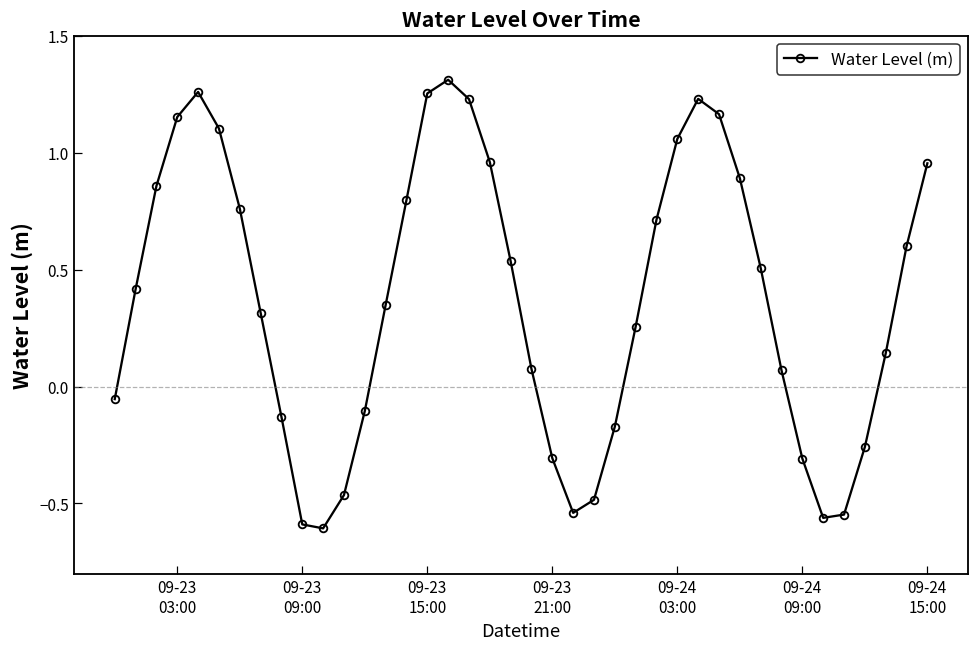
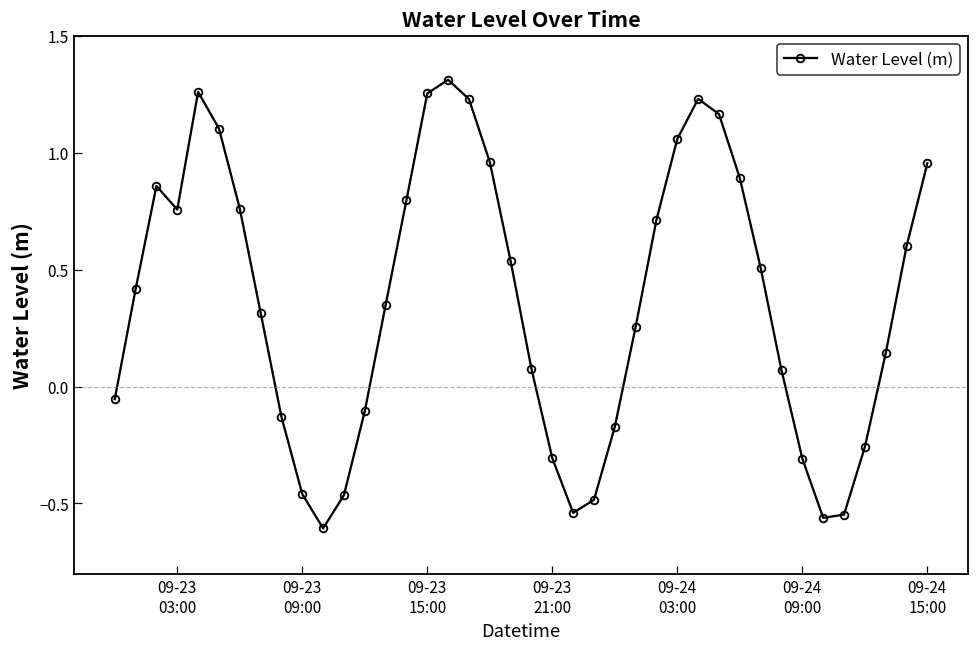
09-23 03:00: 1.15 -> 0.76
09-23 09:00: -0.59 -> -0.46
